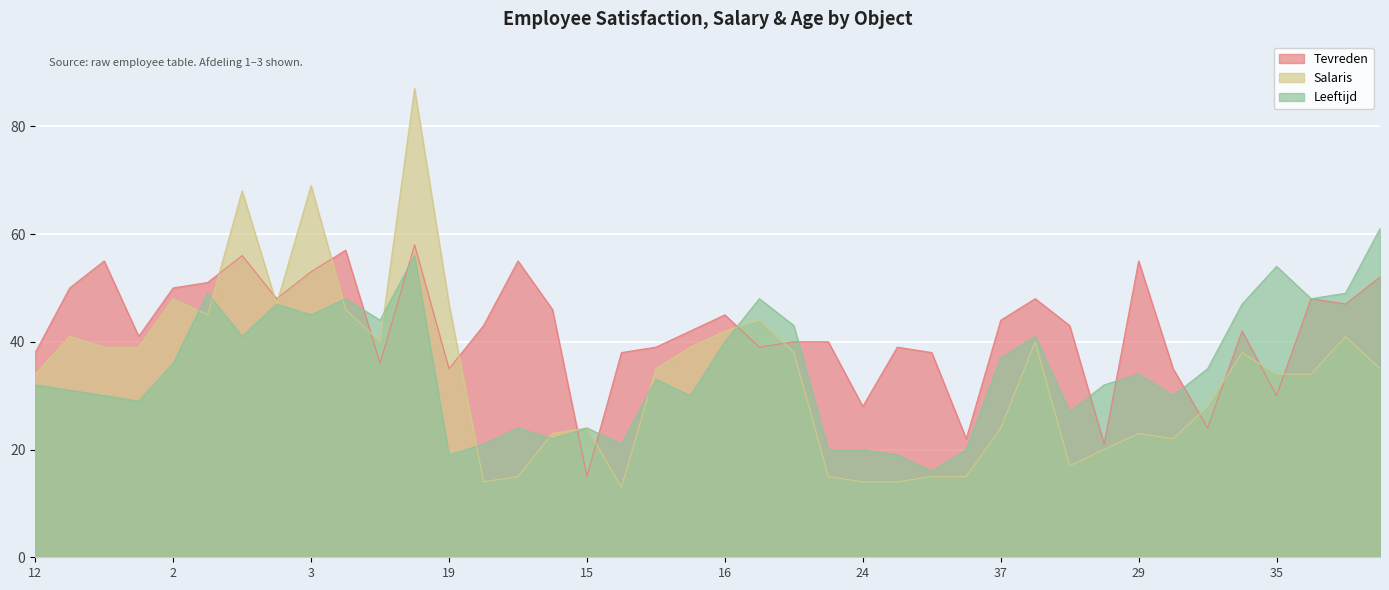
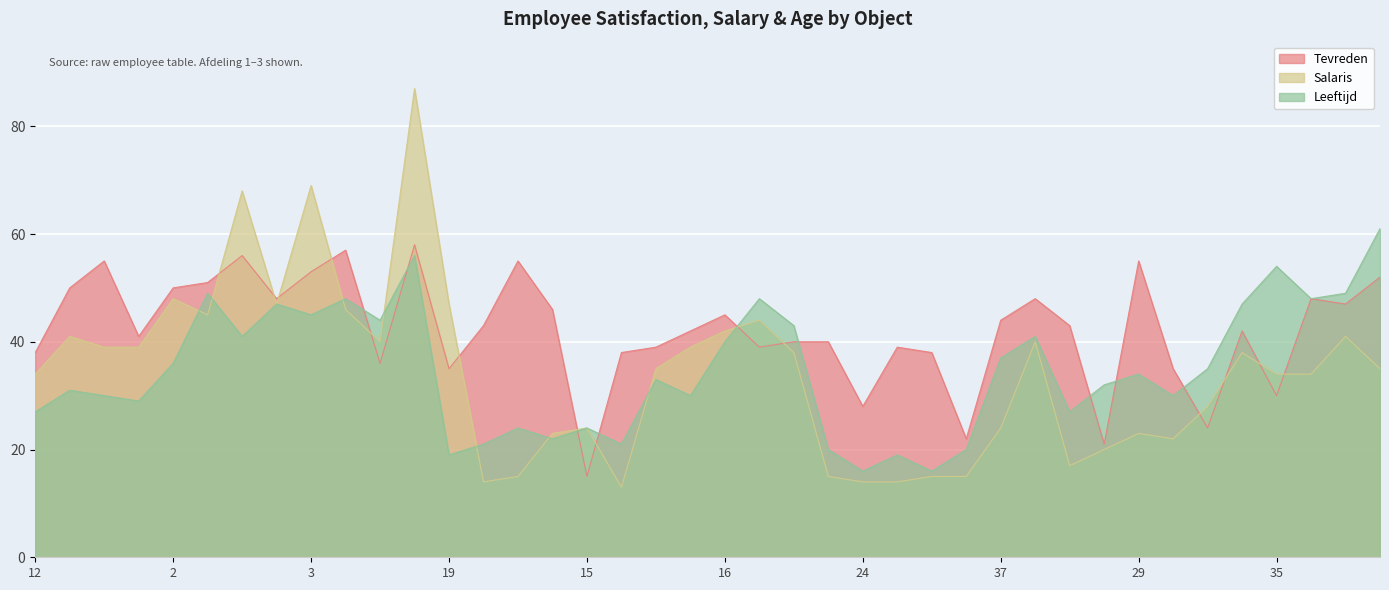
Leeftijd, 12: 32 -> 27
Leeftijd, 24: 20 -> 16
